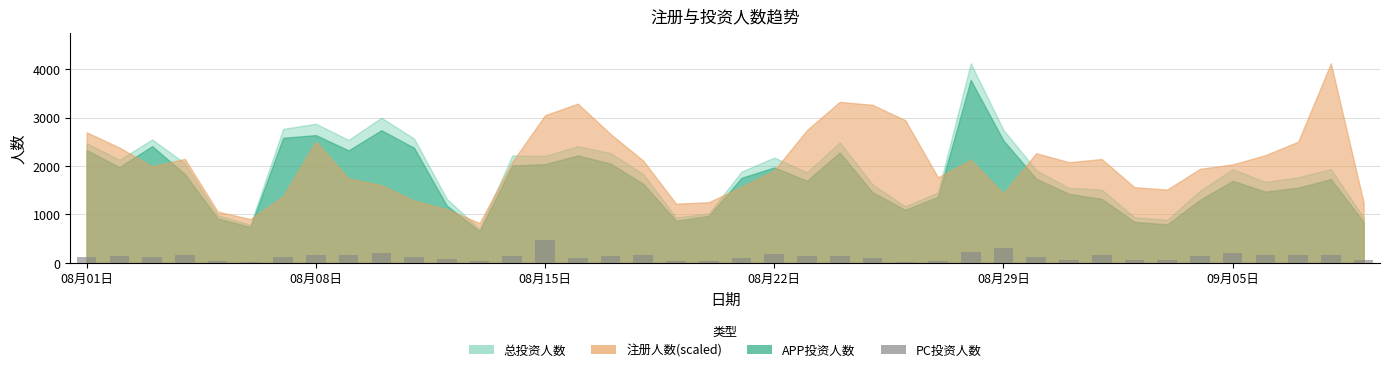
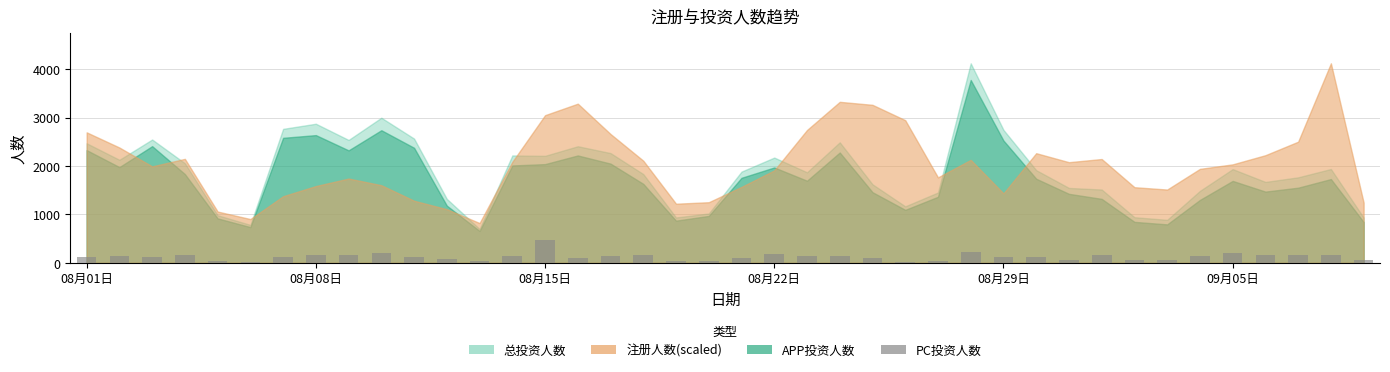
注册人数(scaled), 08月08日: 2500 -> 1600
PC投资人数, 08月29日: 300 -> 100
